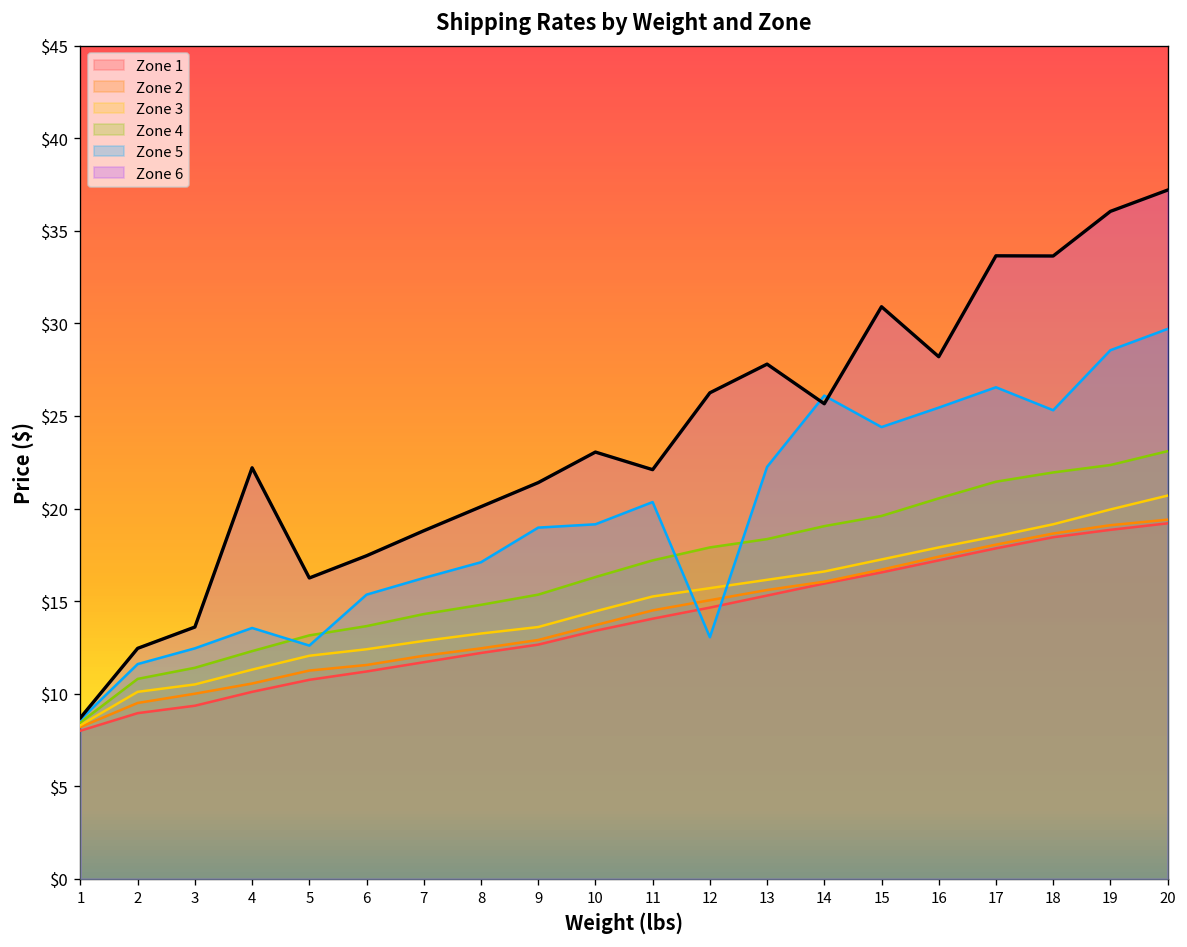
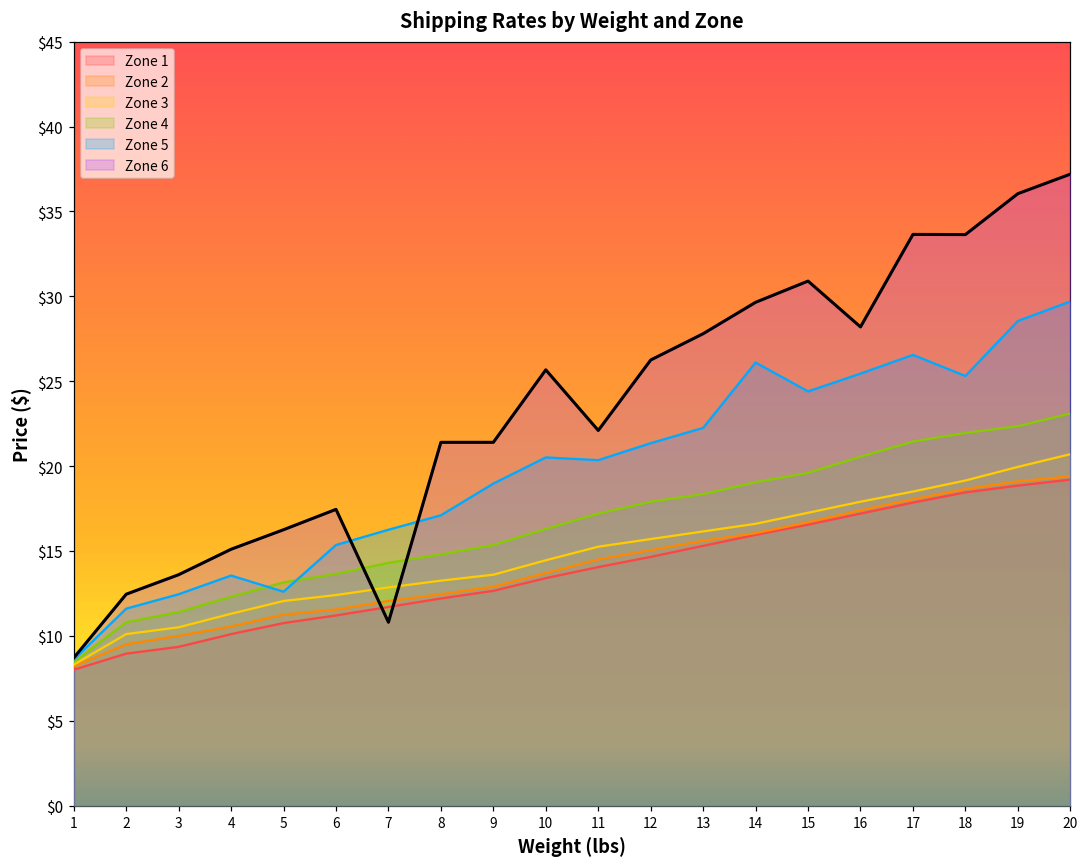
Zone 6, 4: $22.2 -> $15.1
Zone 6, 7: $18.8 -> $10.8
Zone 6, 8: $20.1 -> $21.4
Zone 5, 10: $19.2 -> $20.5
Zone 6, 10: $23.1 -> $25.7
Zone 5, 12: $13.1 -> $21.4
Zone 6, 14: $25.7 -> $29.7
